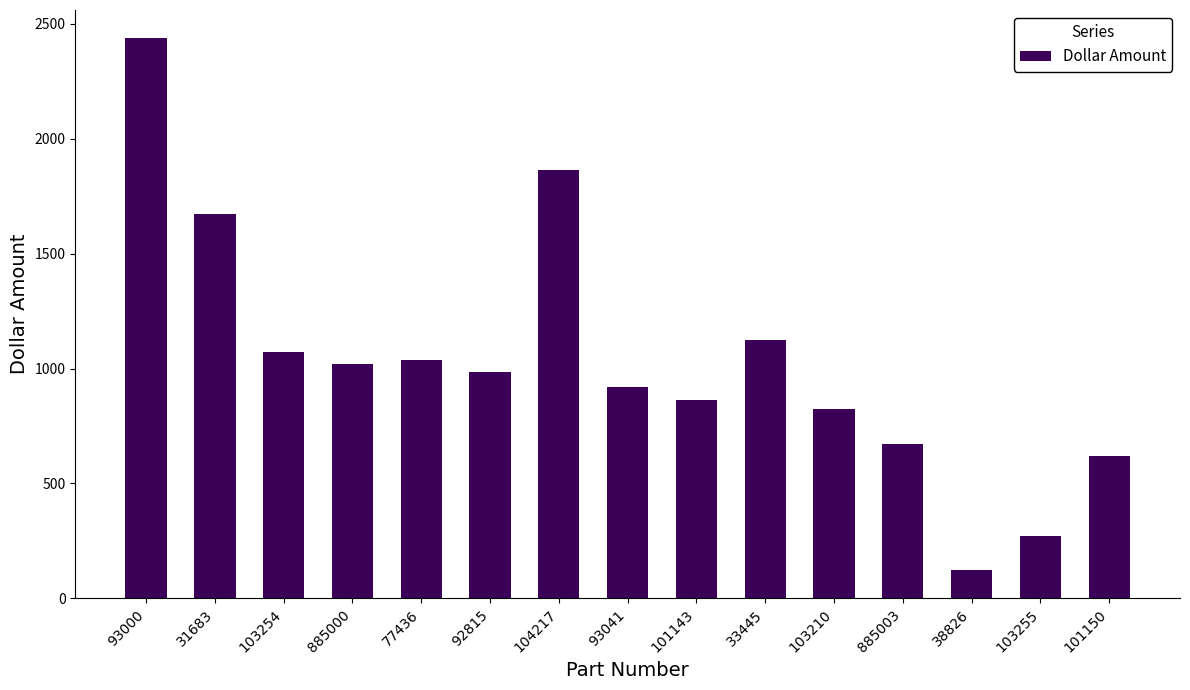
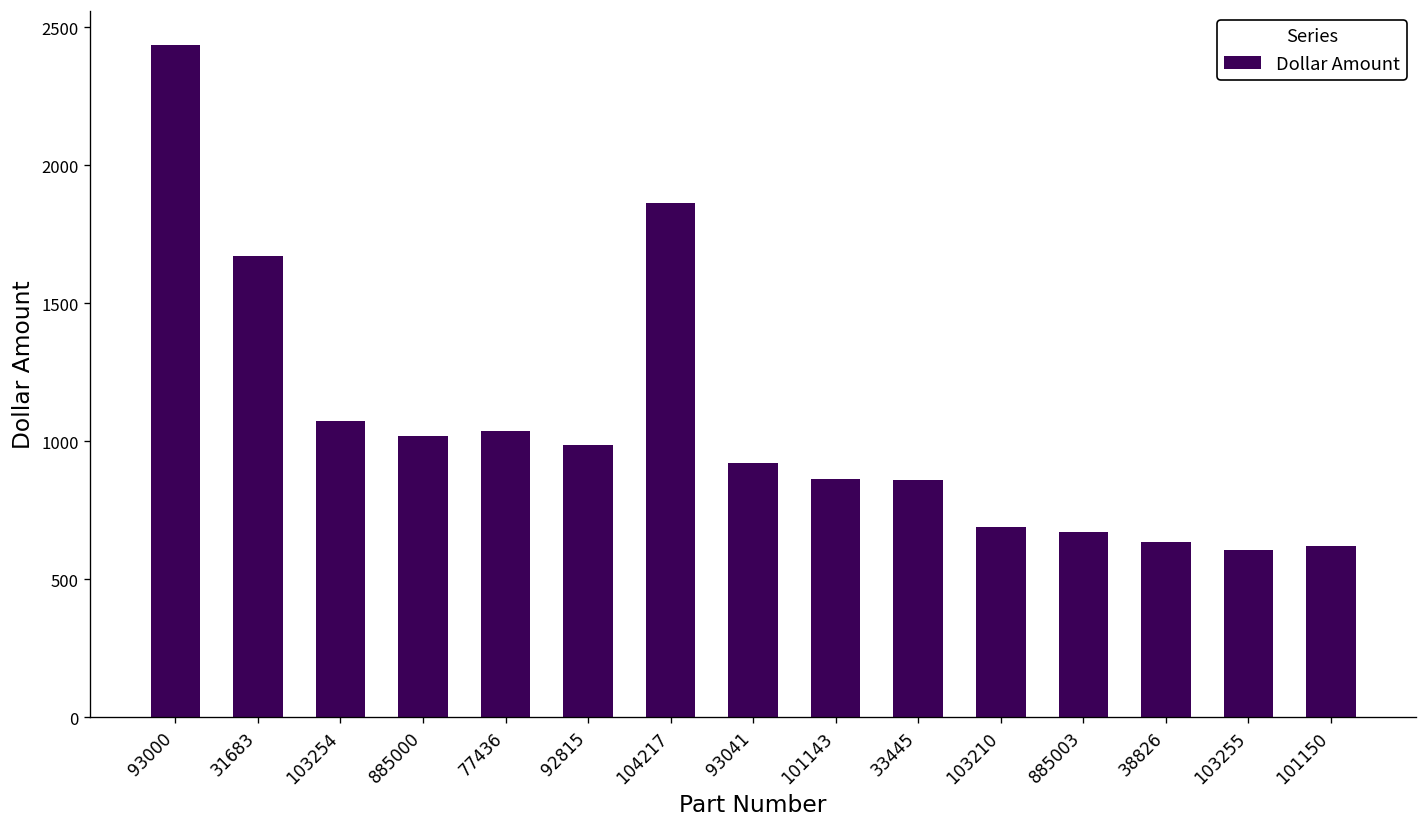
33445: 1120 -> 860
103210: 820 -> 690
38826: 130 -> 630
103255: 270 -> 610
